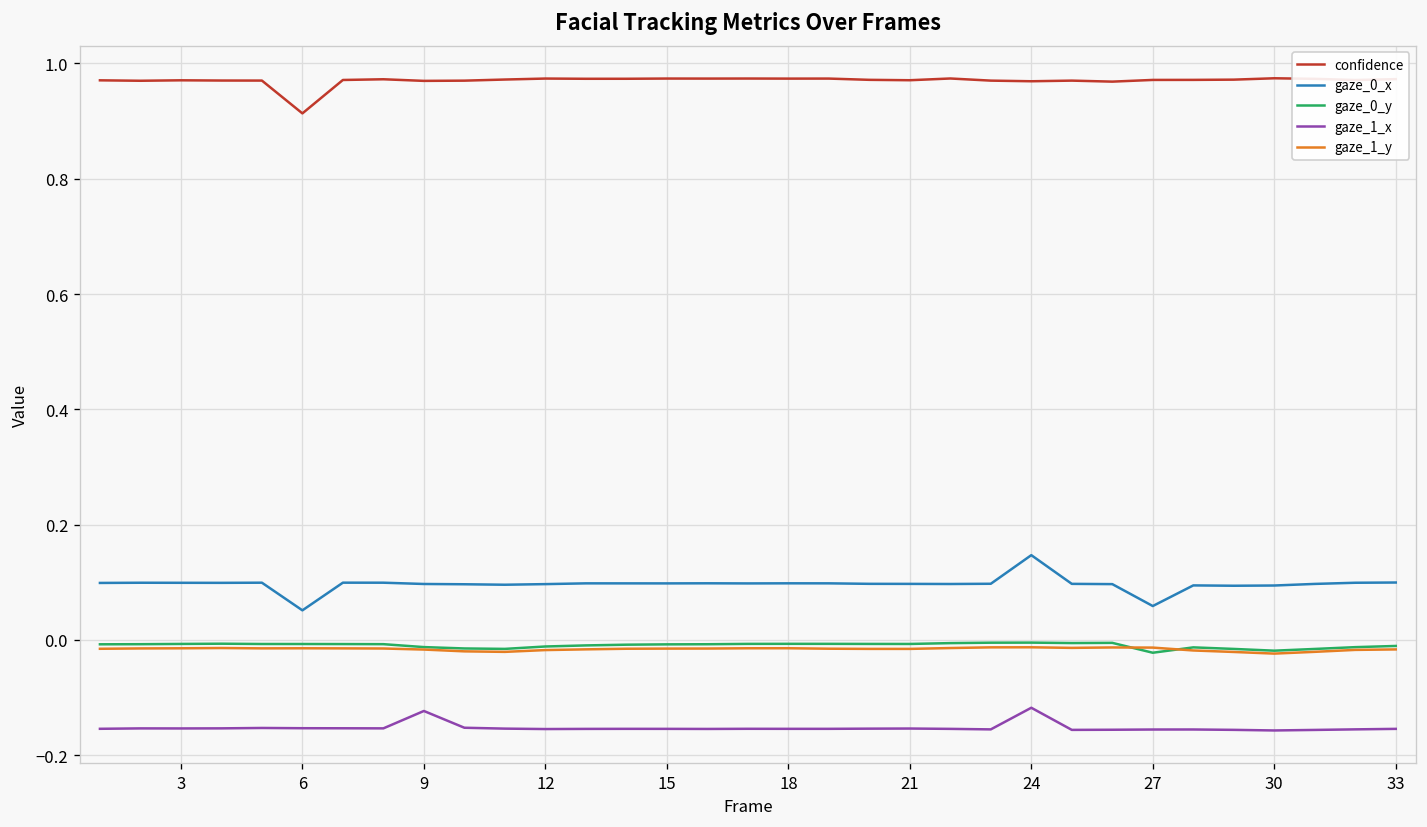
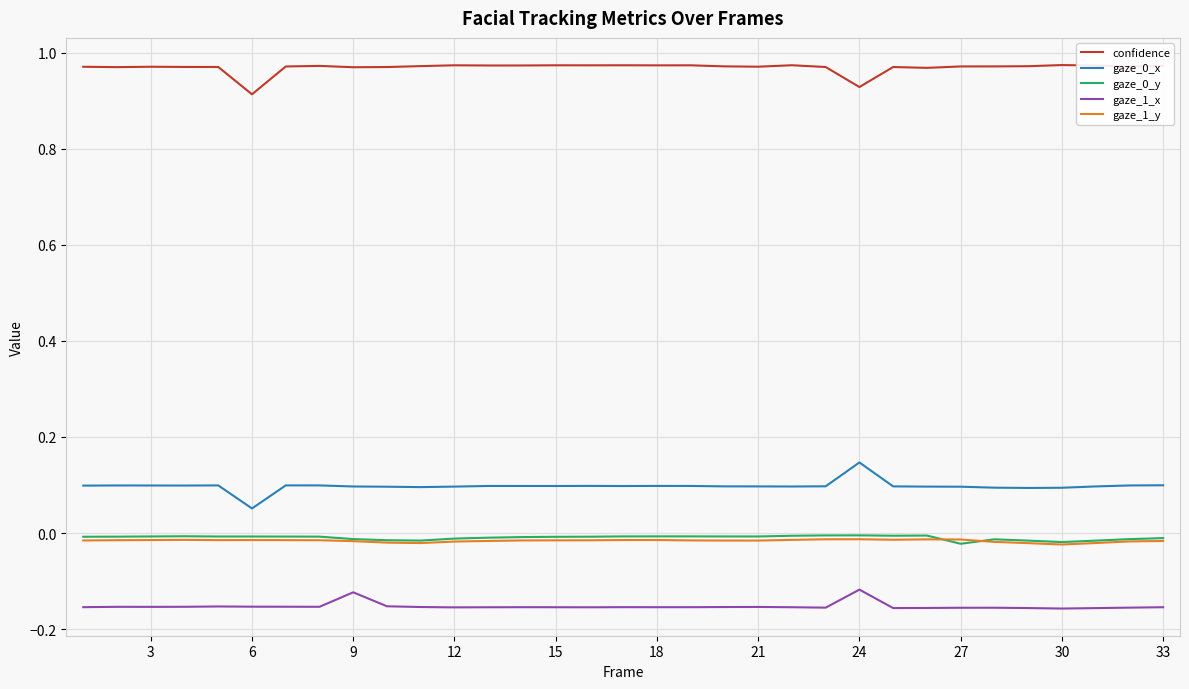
confidence, 24: 0.97 -> 0.93
gaze_0_x, 27: 0.06 -> 0.10
